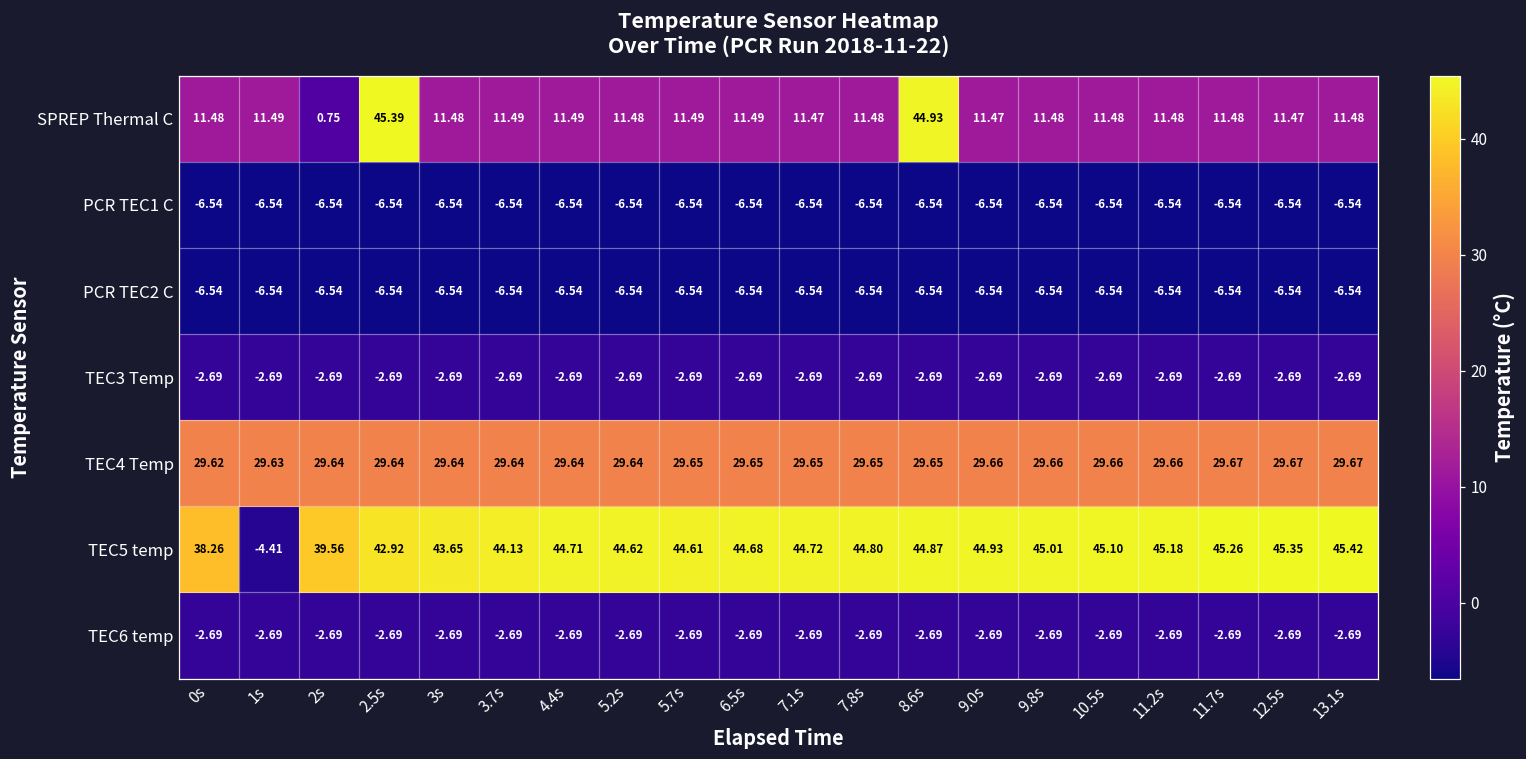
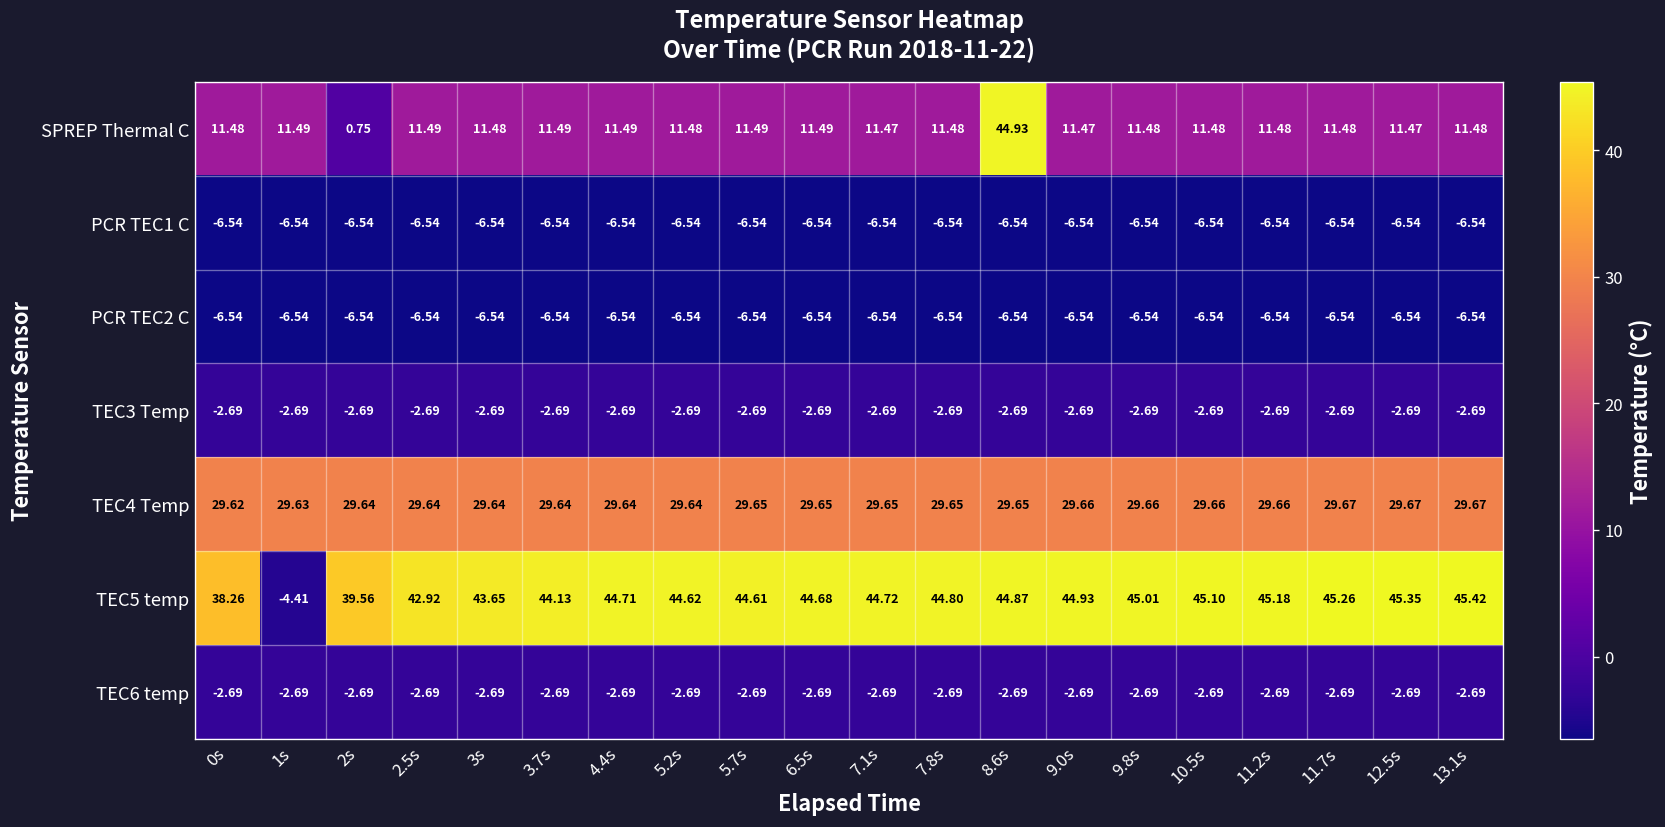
SPREP Thermal C, 2.5s: 45.39 -> 11.49
